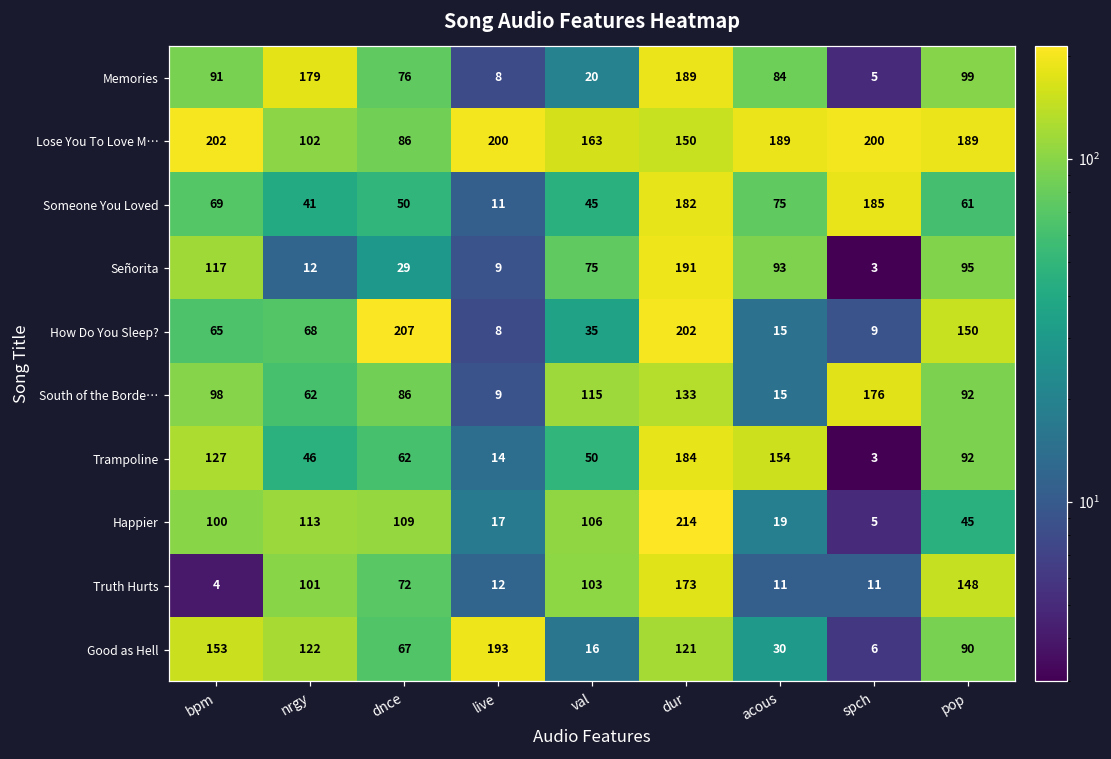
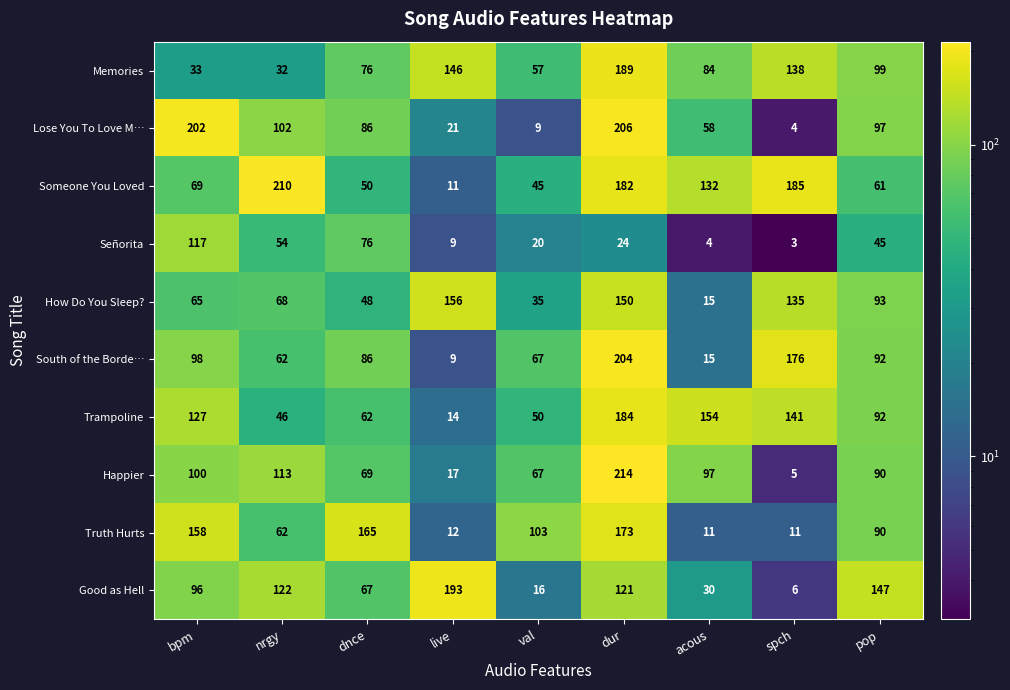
Memories, bpm: 91 -> 33
Memories, nrgy: 179 -> 32
Memories, live: 8 -> 146
Memories, val: 20 -> 57
Memories, spch: 5 -> 138
Lose You To Love M…, live: 200 -> 21
Lose You To Love M…, val: 163 -> 9
Lose You To Love M…, dur: 150 -> 206
Lose You To Love M…, acous: 189 -> 58
Lose You To Love M…, spch: 200 -> 4
Lose You To Love M…, pop: 189 -> 97
Someone You Loved, nrgy: 41 -> 210
Someone You Loved, acous: 75 -> 132
Señorita, nrgy: 12 -> 54
Señorita, dnce: 29 -> 76
Señorita, val: 75 -> 20
Señorita, dur: 191 -> 24
Señorita, acous: 93 -> 4
Señorita, pop: 95 -> 45
How Do You Sleep?, dnce: 207 -> 48
How Do You Sleep?, live: 8 -> 156
How Do You Sleep?, dur: 202 -> 150
How Do You Sleep?, spch: 9 -> 135
How Do You Sleep?, pop: 150 -> 93
South of the Borde…, val: 115 -> 67
South of the Borde…, dur: 133 -> 204
Trampoline, spch: 3 -> 141
Happier, dnce: 109 -> 69
Happier, val: 106 -> 67
Happier, acous: 19 -> 97
Happier, pop: 45 -> 90
Truth Hurts, bpm: 4 -> 158
Truth Hurts, nrgy: 101 -> 62
Truth Hurts, dnce: 72 -> 165
Truth Hurts, pop: 148 -> 90
Good as Hell, bpm: 153 -> 96
Good as Hell, pop: 90 -> 147
